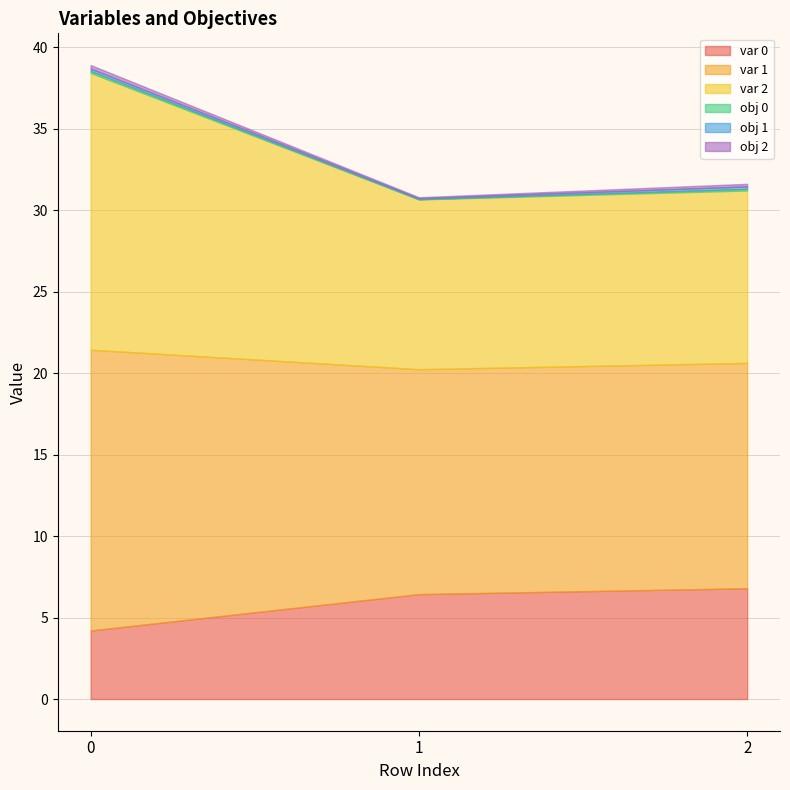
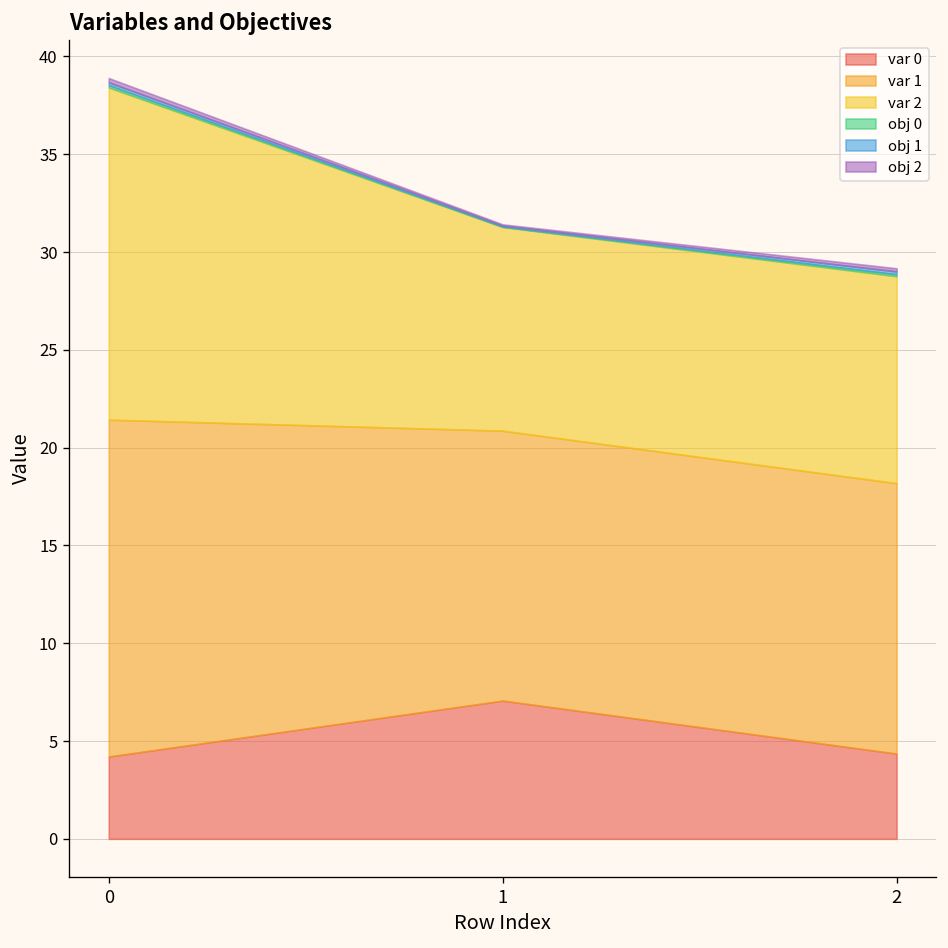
var 0, 1: 6.4 -> 7.1
var 0, 2: 6.8 -> 4.4
